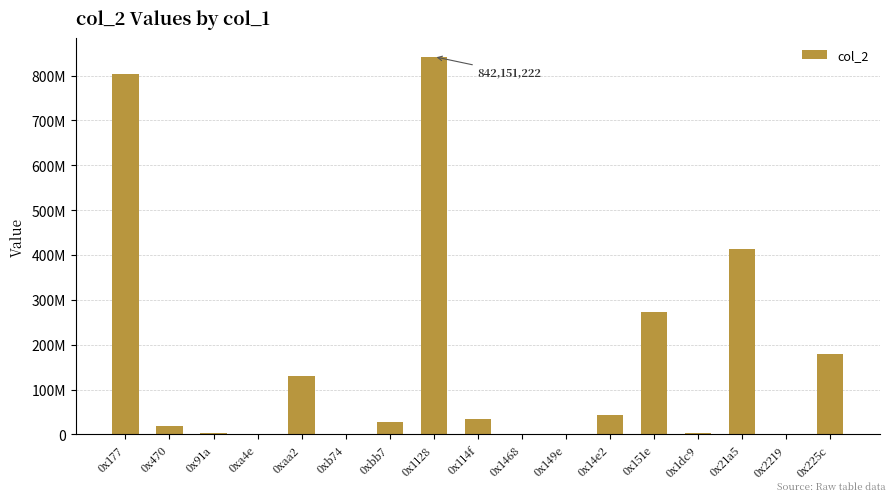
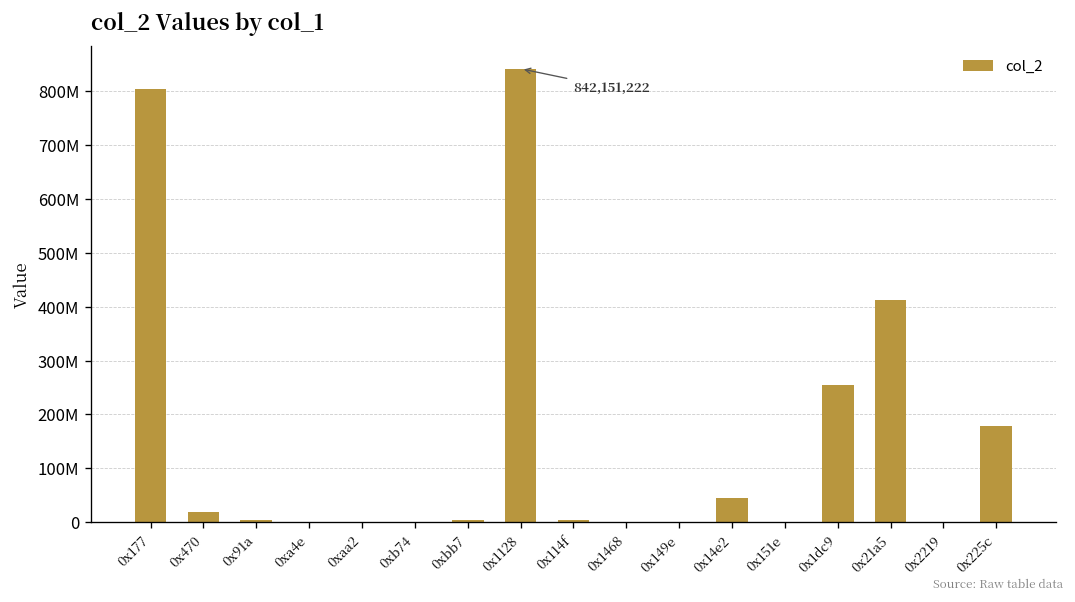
0xaa2: 130000000 -> 0
0xbb7: 30000000 -> 0
0x114f: 30000000 -> 0
0x151e: 270000000 -> 0
0x1dc9: 0 -> 250000000
